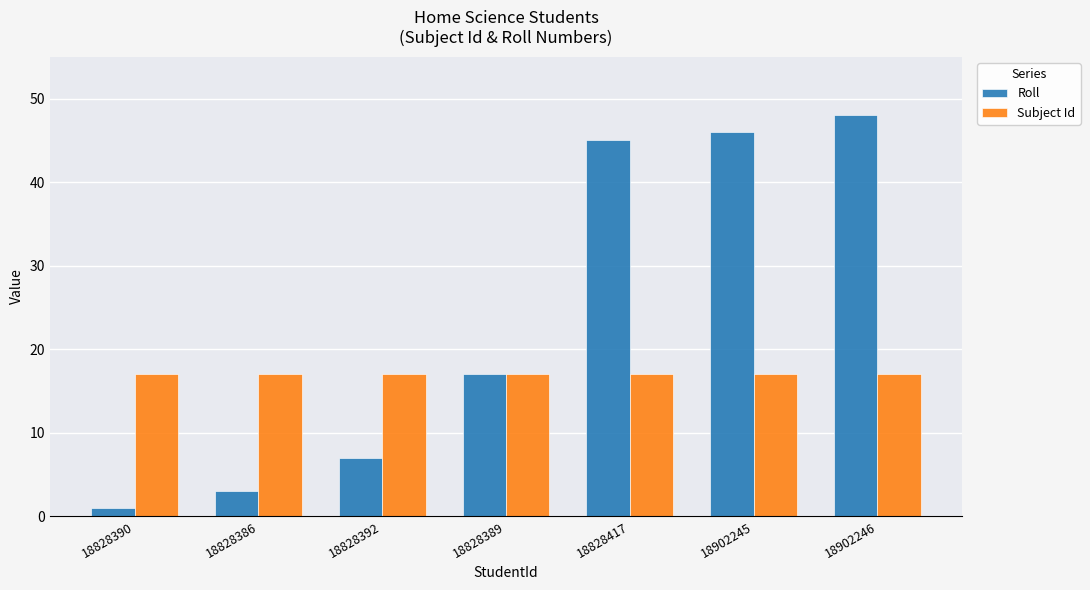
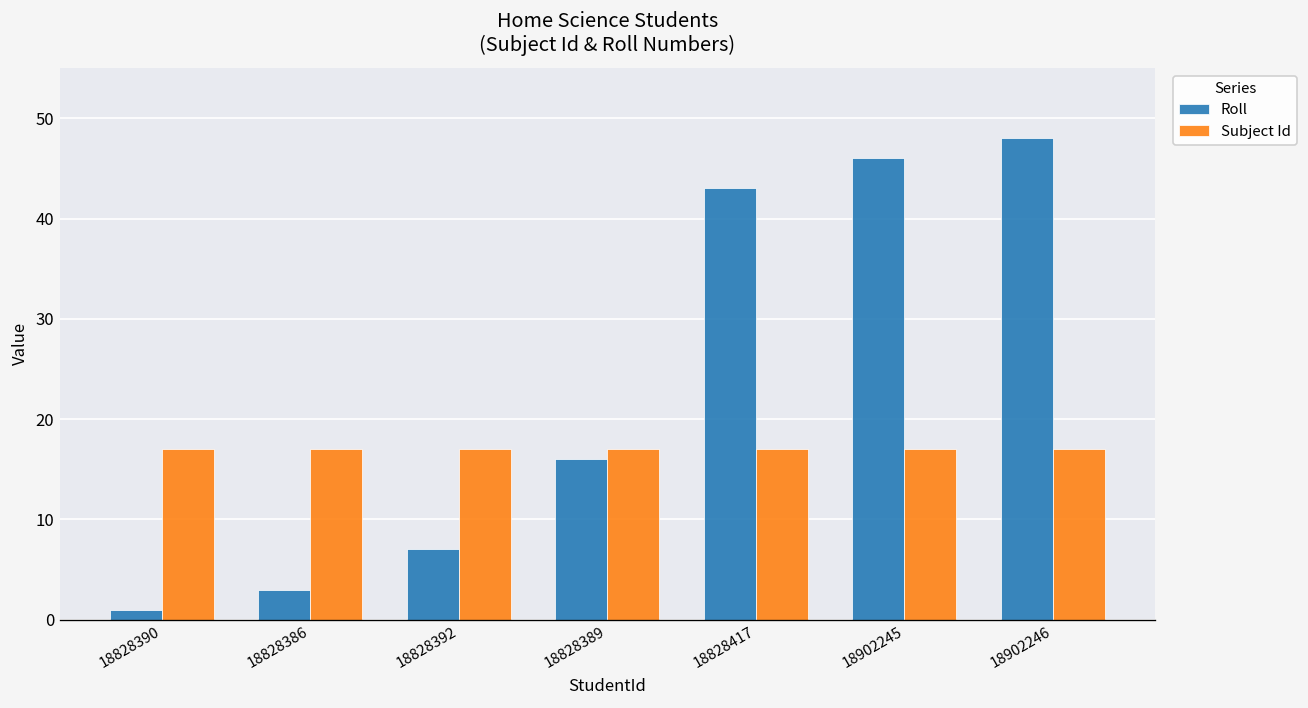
Roll, 18828389: 17 -> 16
Roll, 18828417: 45 -> 43
